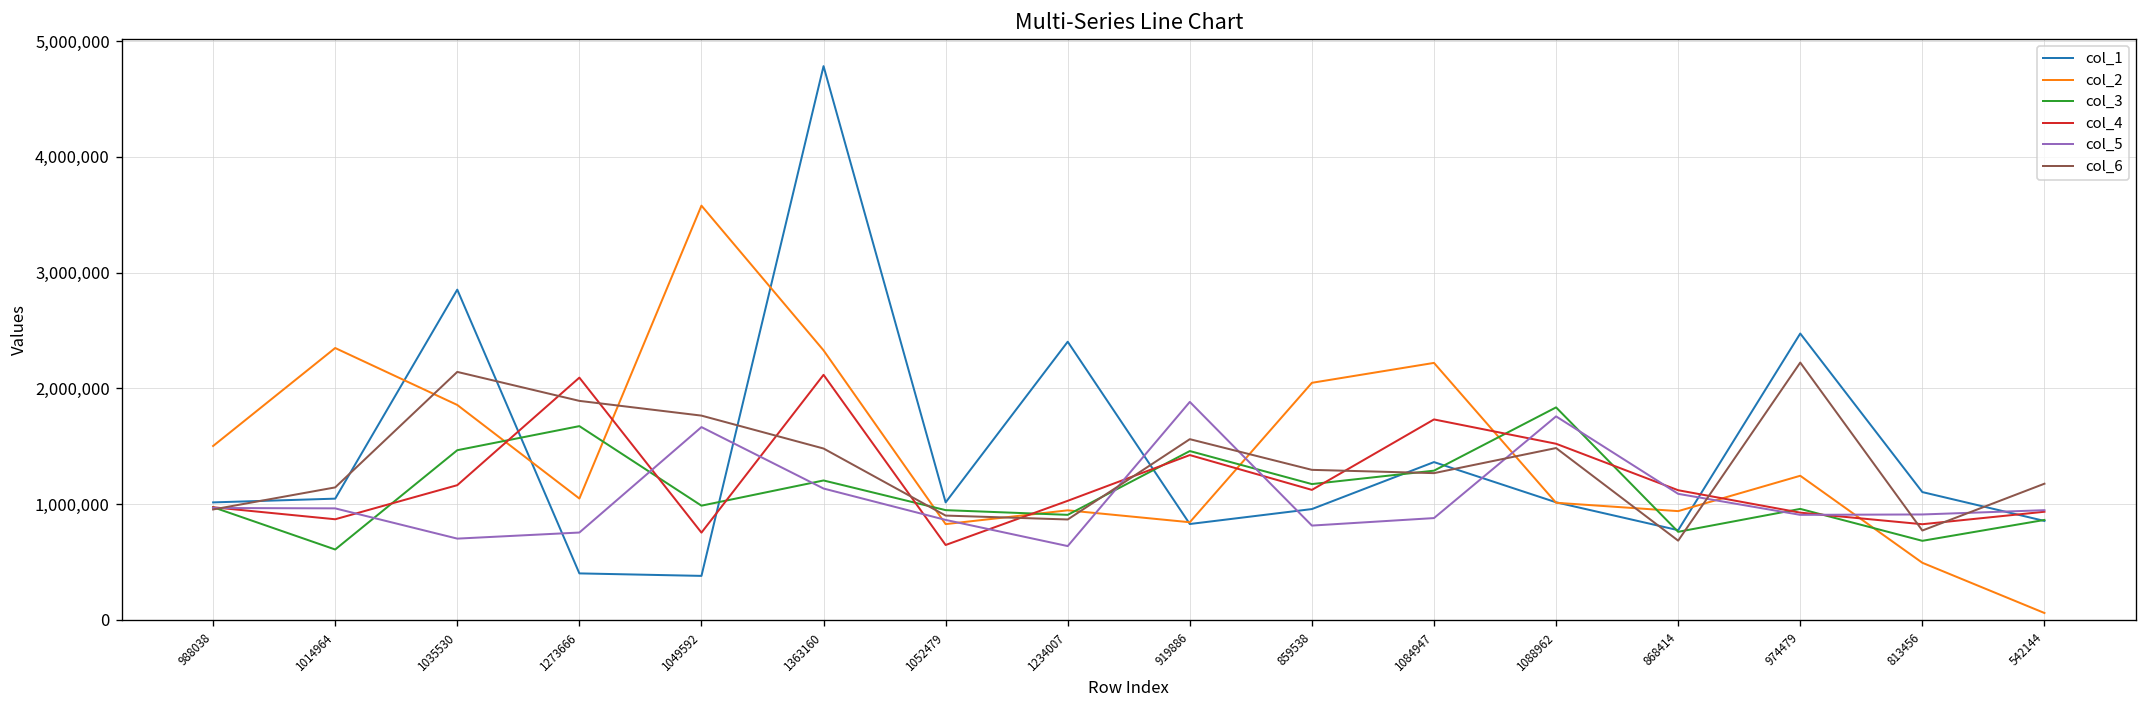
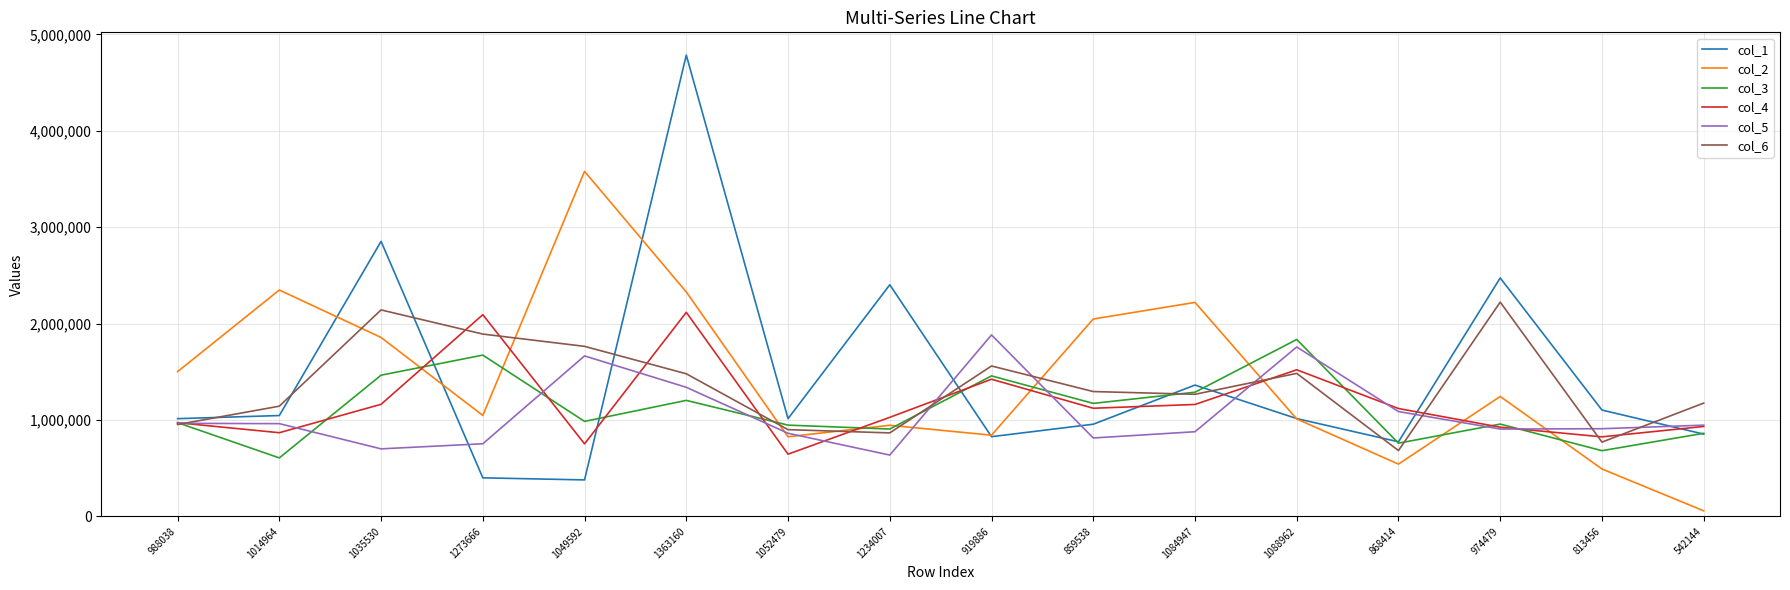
col_5, 1363160: 1,100,000 -> 1,300,000
col_4, 1084947: 1,700,000 -> 1,200,000
col_2, 868414: 900,000 -> 500,000
